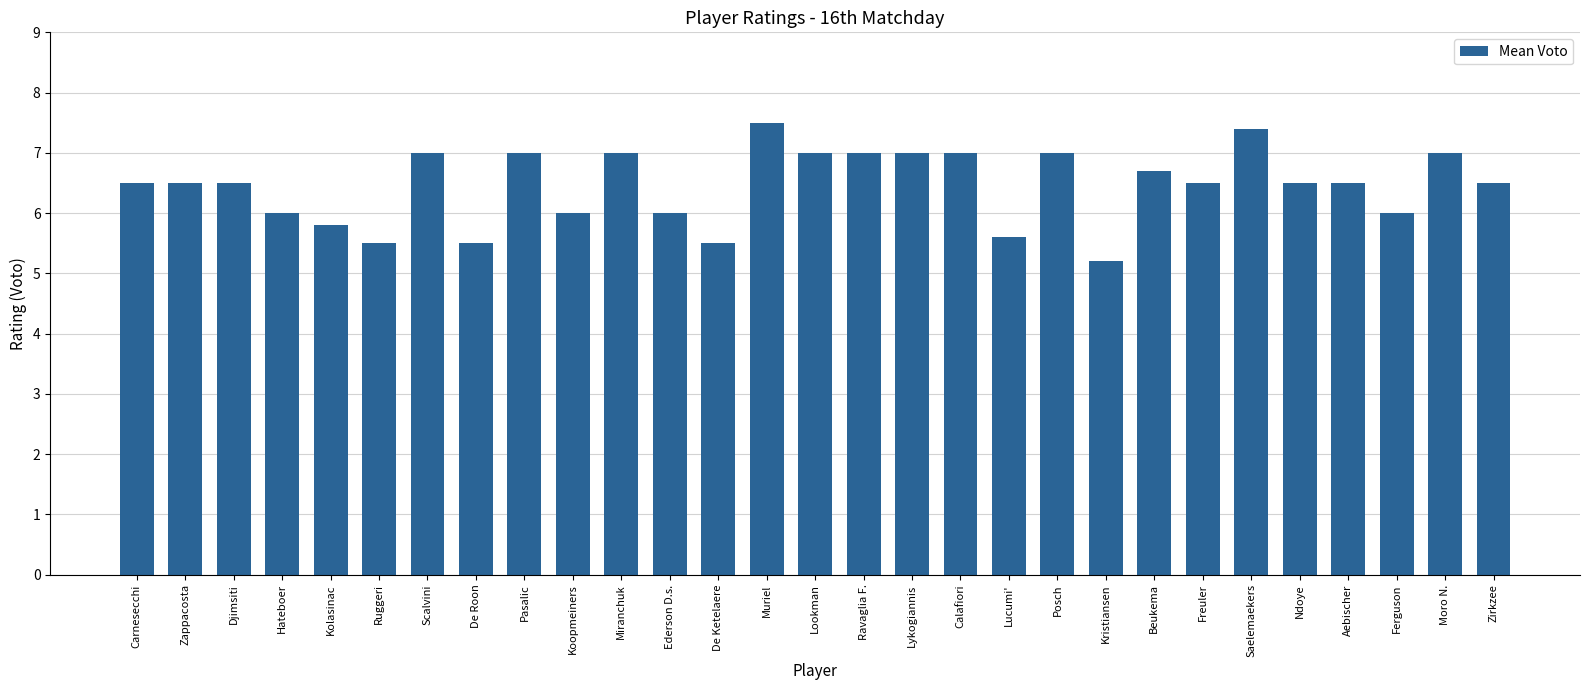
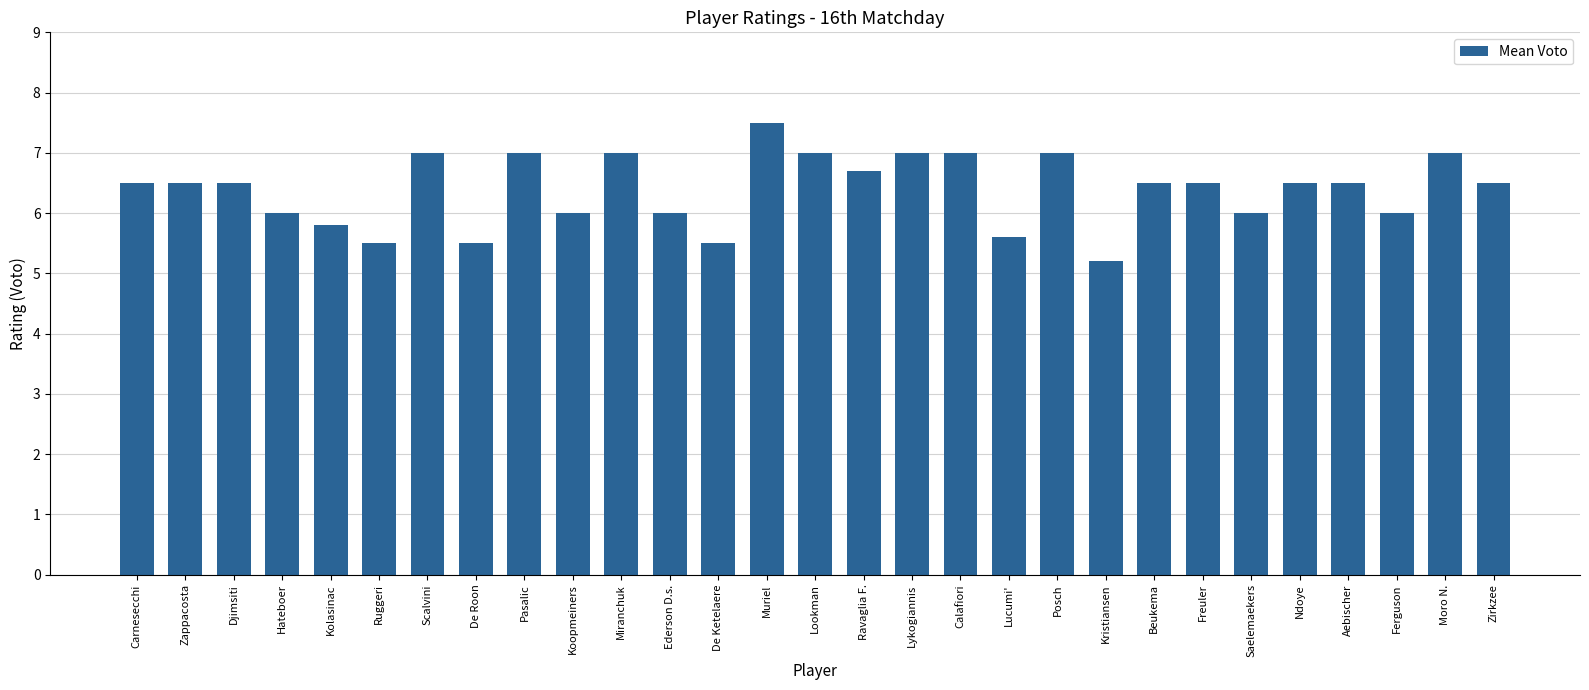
Ravaglia F.: 7.0 -> 6.7
Beukema: 6.7 -> 6.5
Saelemaekers: 7.4 -> 6.0
